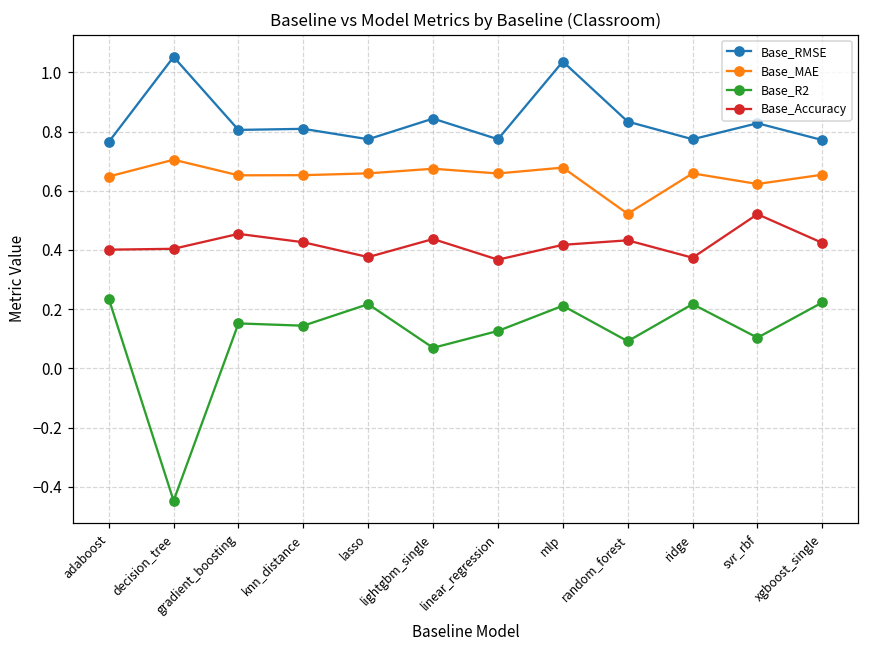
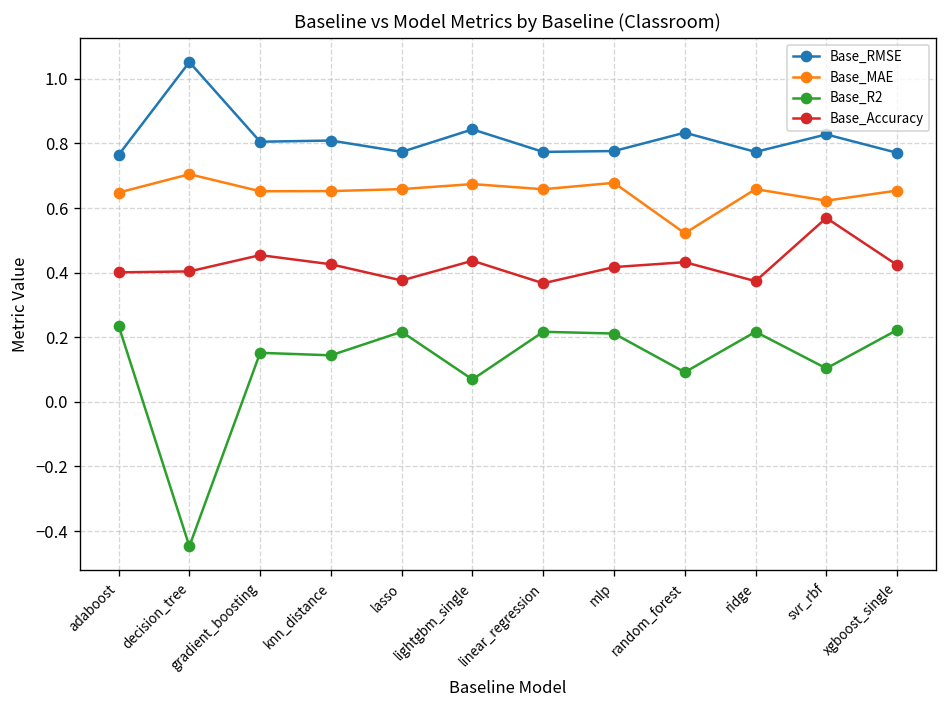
Base_R2, linear_regression: 0.13 -> 0.22
Base_RMSE, mlp: 1.04 -> 0.78
Base_Accuracy, svr_rbf: 0.52 -> 0.57
